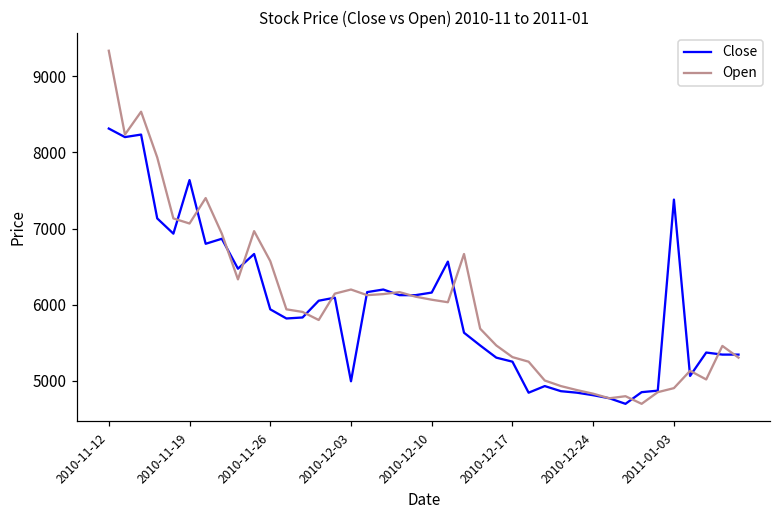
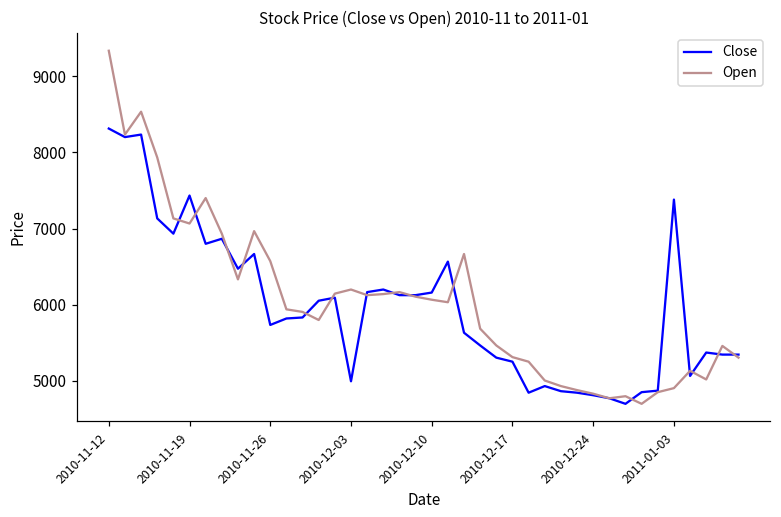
Close, 2010-11-19: 7600 -> 7400
Close, 2010-11-26: 5900 -> 5700
